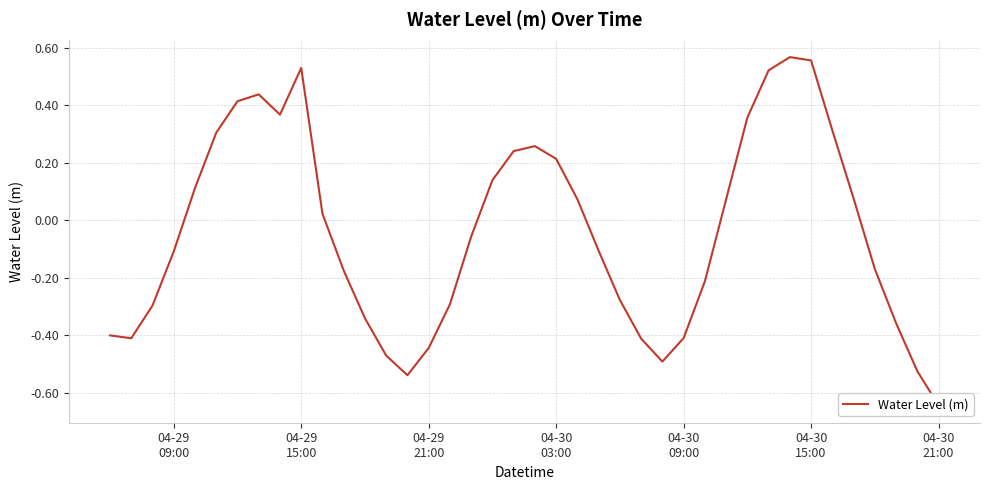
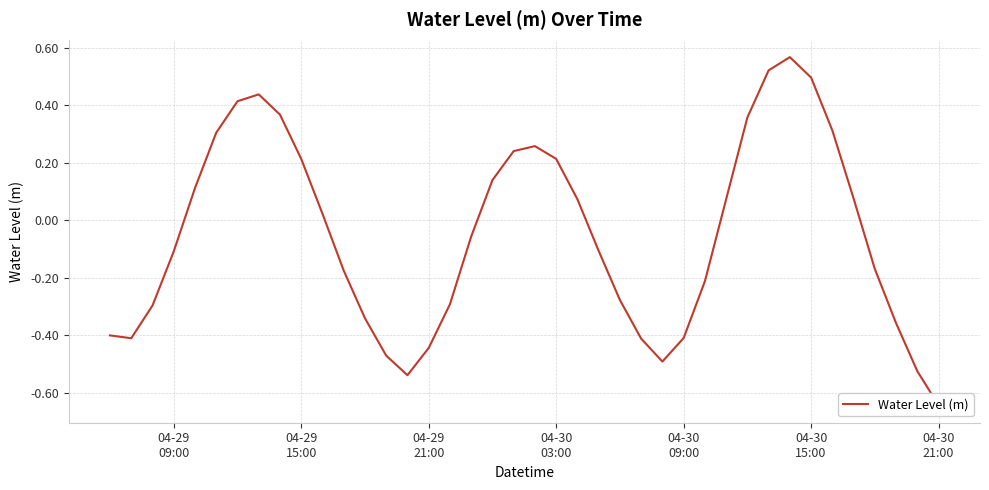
04-29 15:00: 0.53 -> 0.21
04-30 15:00: 0.56 -> 0.50
